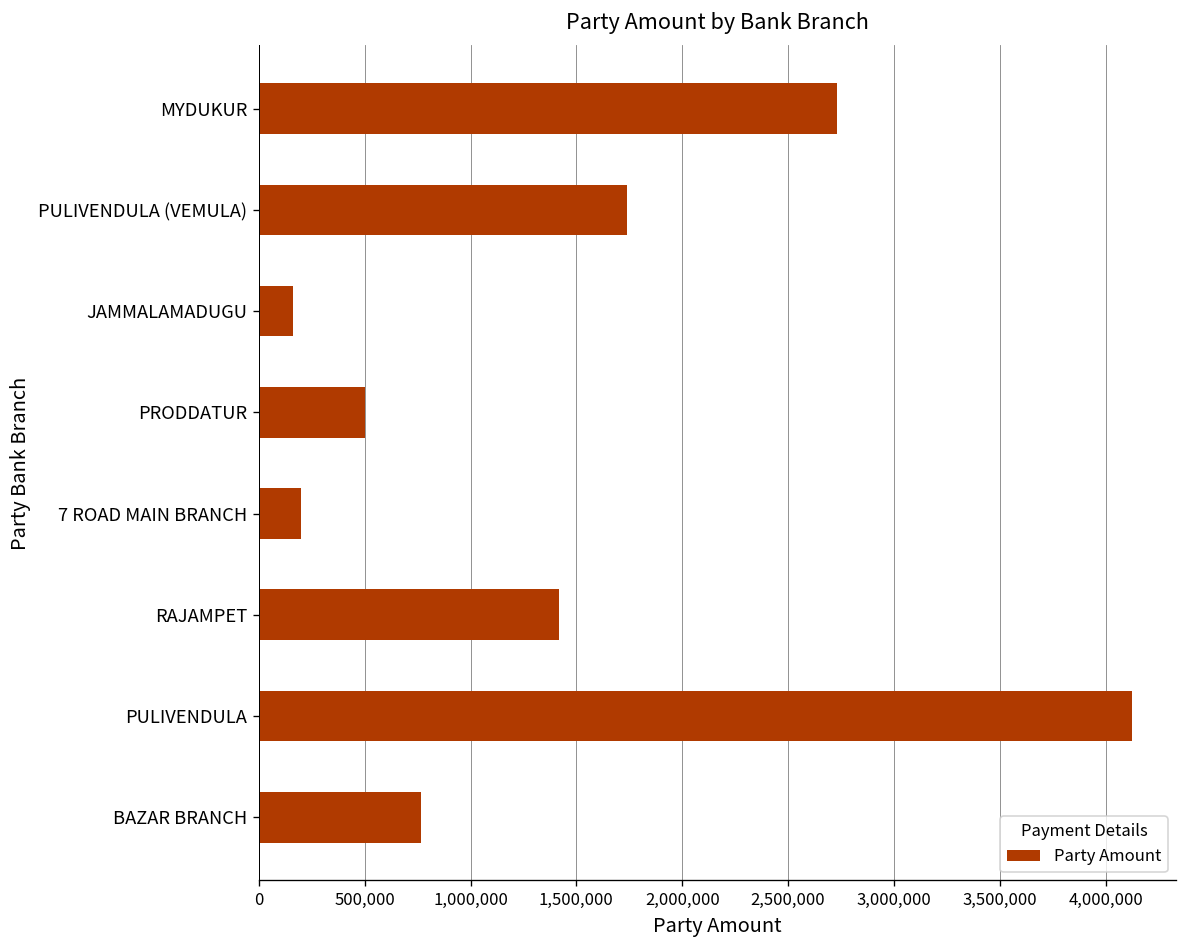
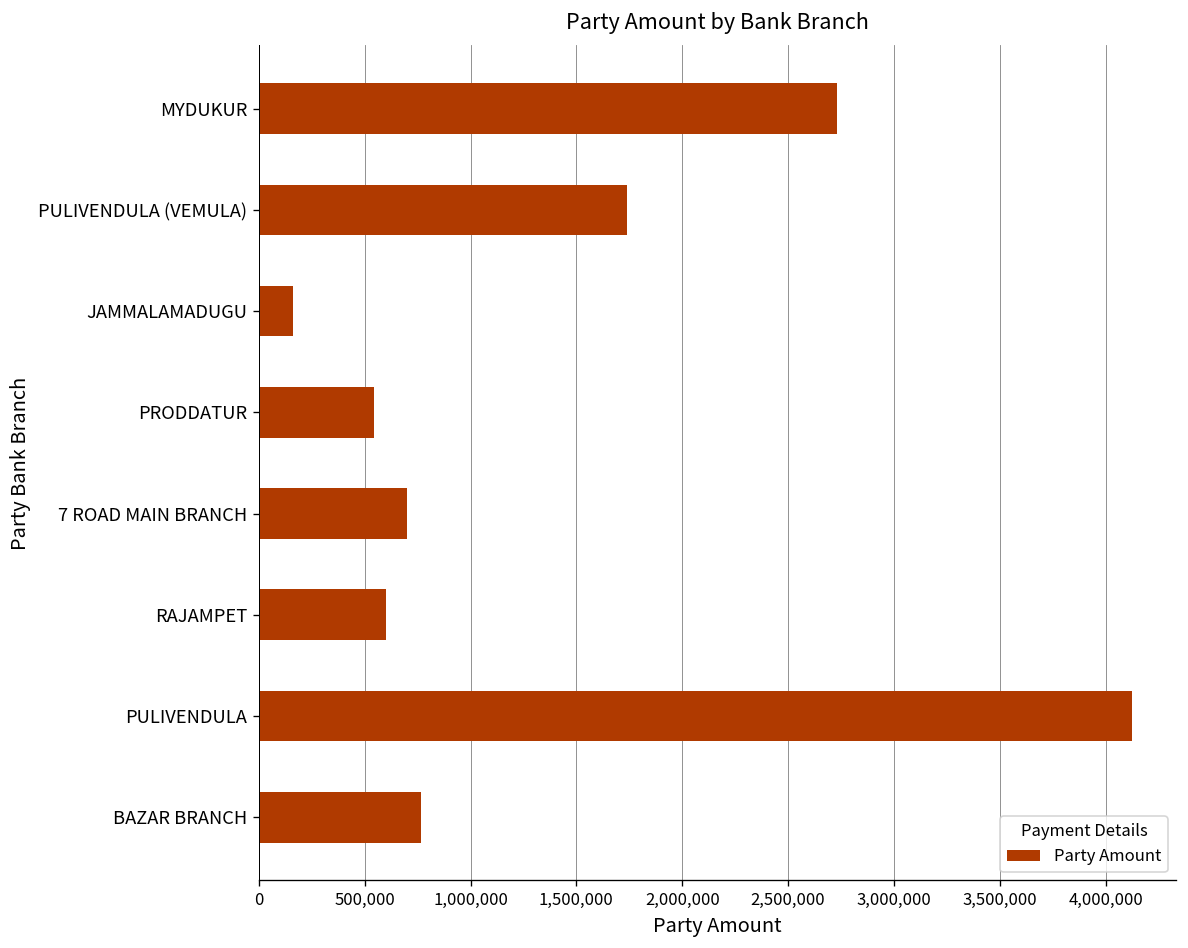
PRODDATUR: 500,000 -> 550,000
7 ROAD MAIN BRANCH: 200,000 -> 700,000
RAJAMPET: 1,420,000 -> 600,000
